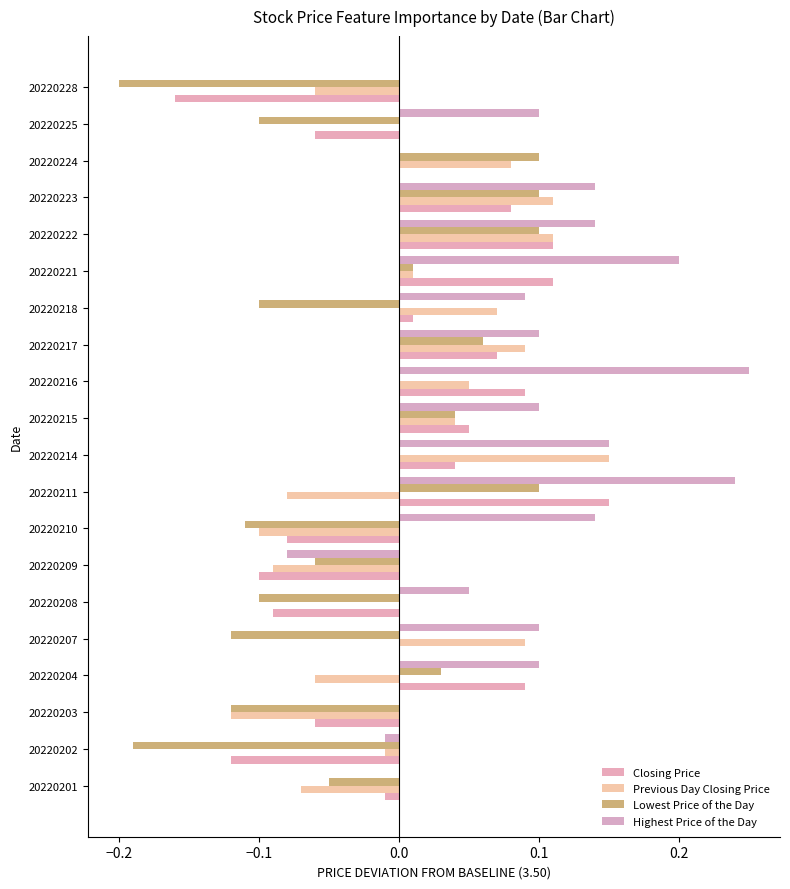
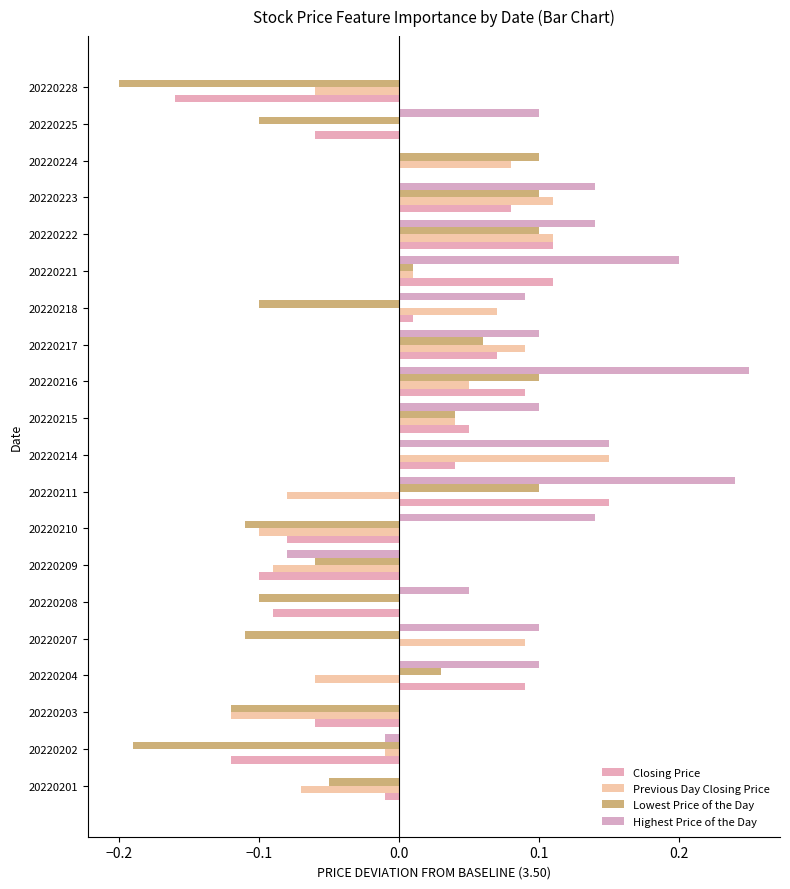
Lowest Price of the Day, 20220216: 0.000 -> 0.100
Lowest Price of the Day, 20220207: -0.120 -> -0.110
